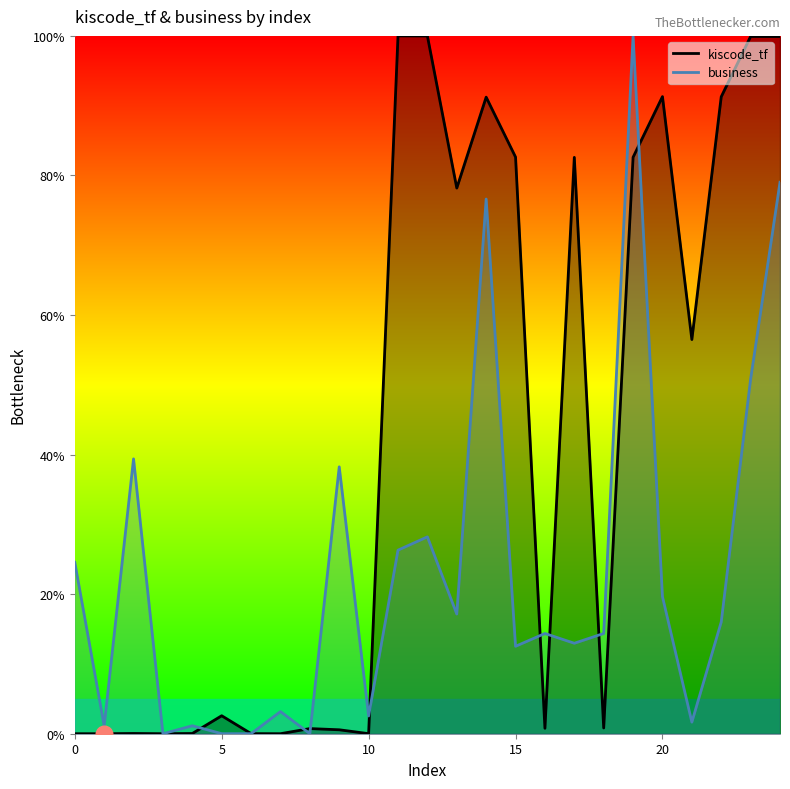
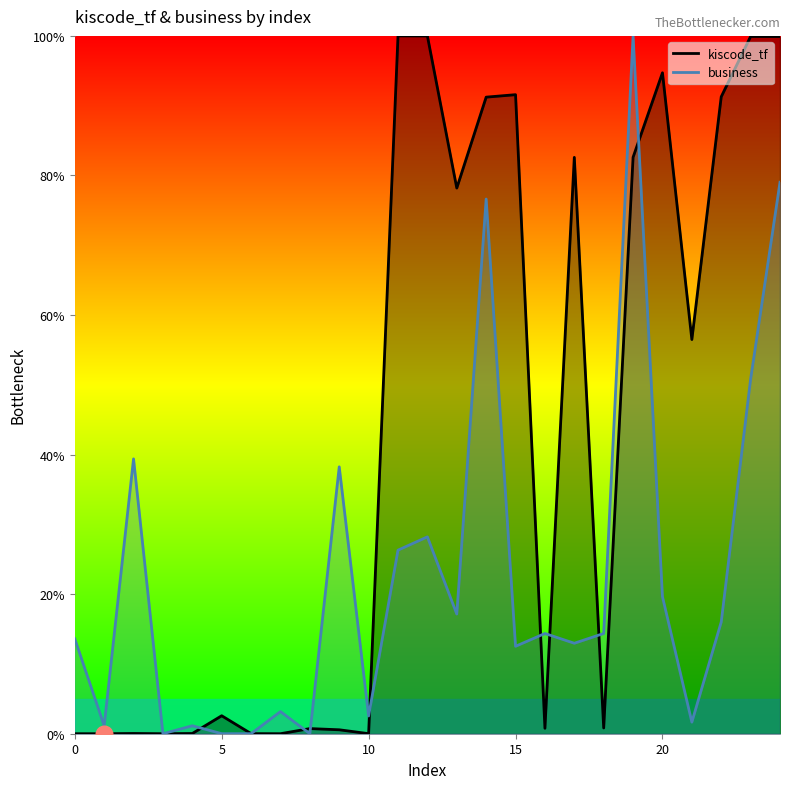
business, 0: 25% -> 14%
kiscode_tf, 15: 83% -> 92%
kiscode_tf, 20: 91% -> 95%
